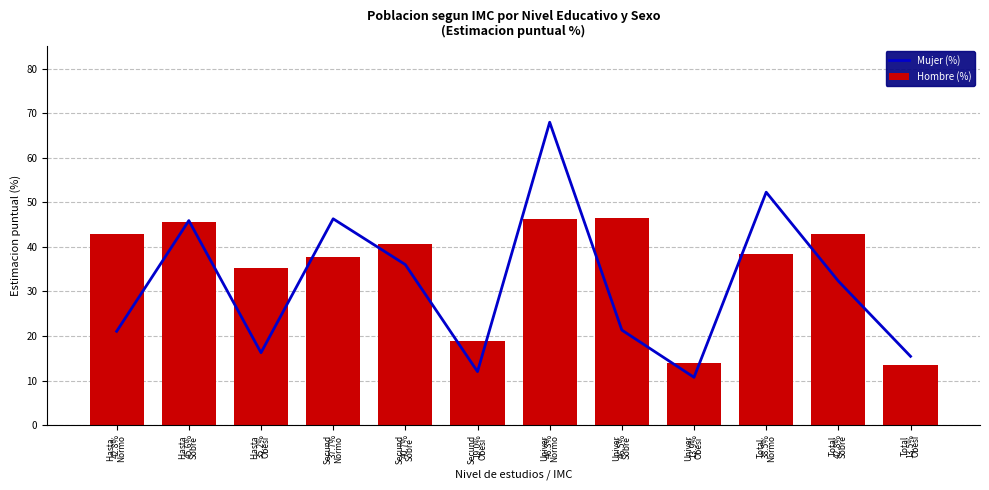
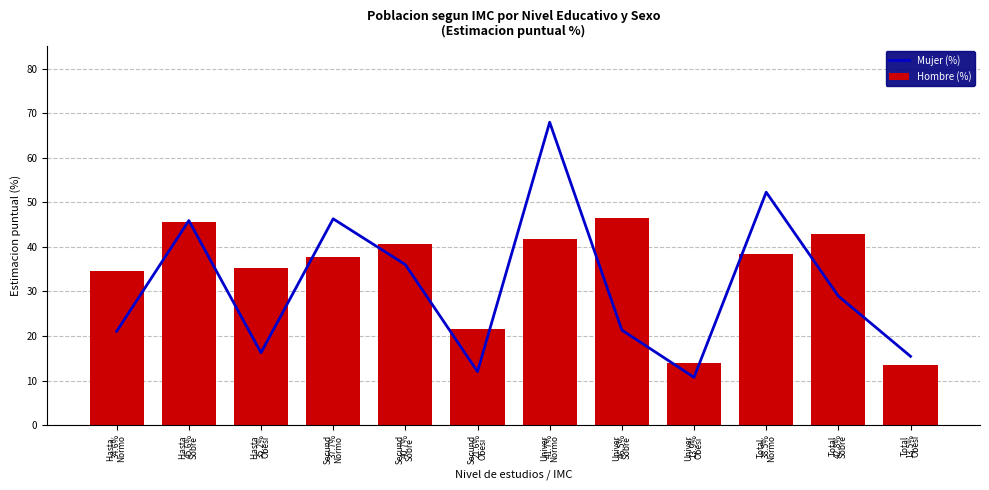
Hombre (%), Hasta Normo: 42.8% -> 34.6%
Hombre (%), Secund Obesi: 19.0% -> 21.6%
Hombre (%), Univer Normo: 46.3% -> 41.7%
Mujer (%), Total Sobre: 32 -> 29
